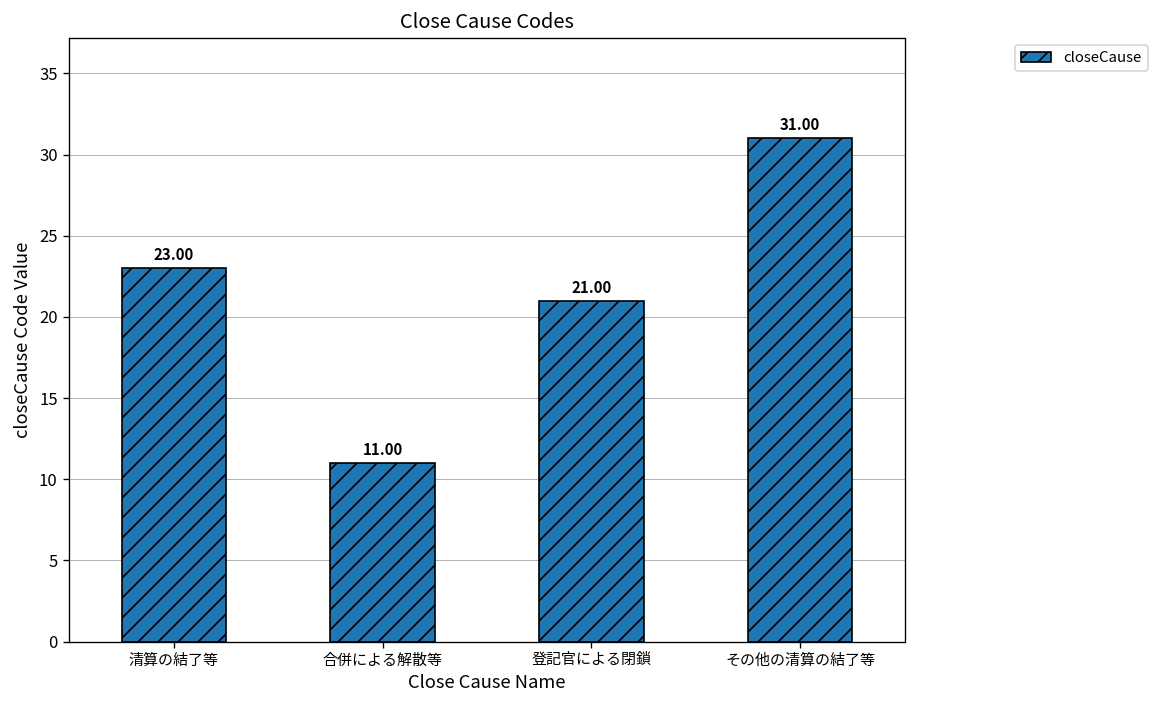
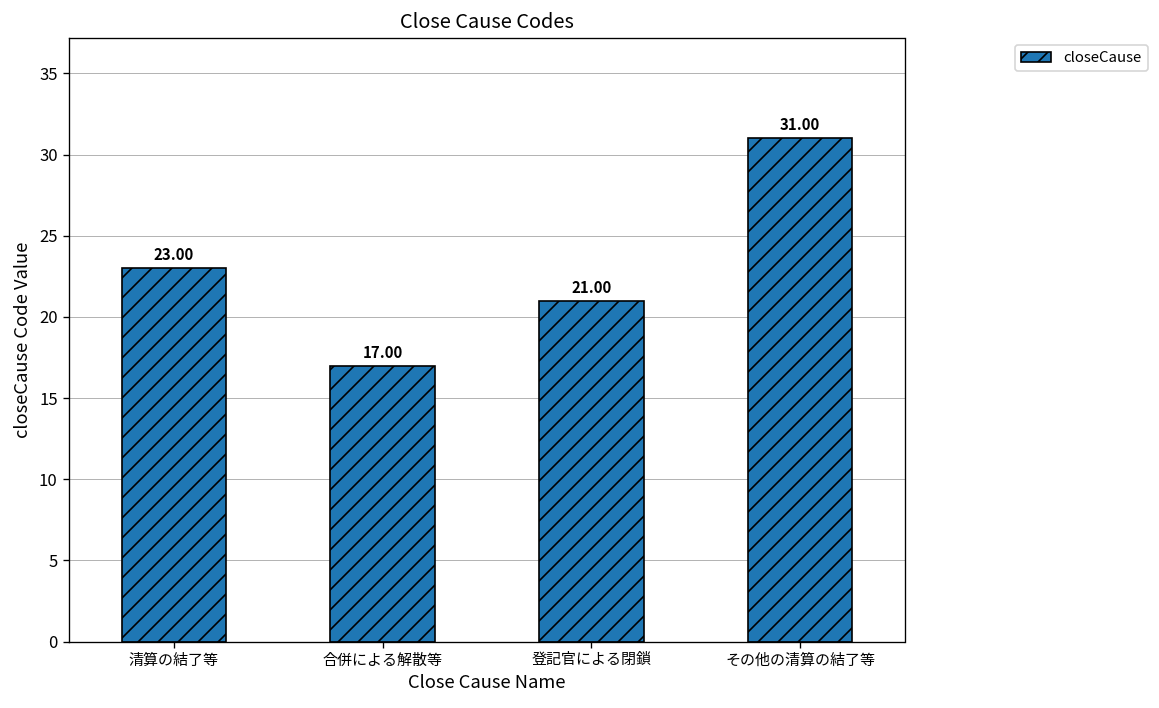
合併による解散等: 11.00 -> 17.00
